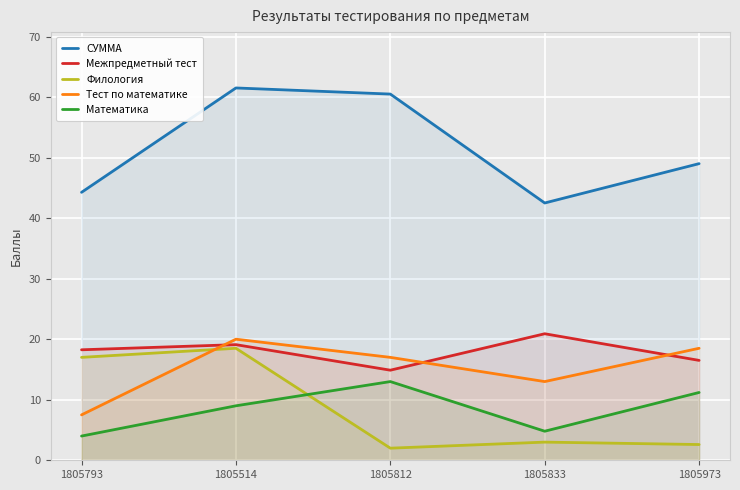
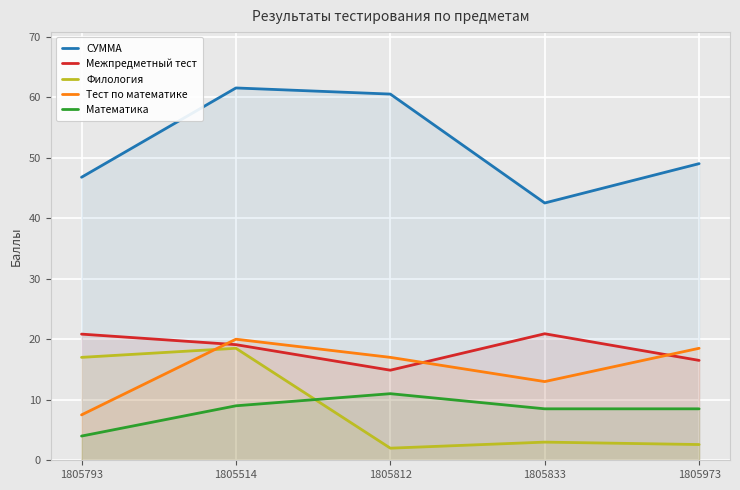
СУММА, 1805793: 44 -> 47
Межпредметный тест, 1805793: 18 -> 21
Математика, 1805812: 13 -> 11
Математика, 1805833: 5 -> 9
Математика, 1805973: 11 -> 9
